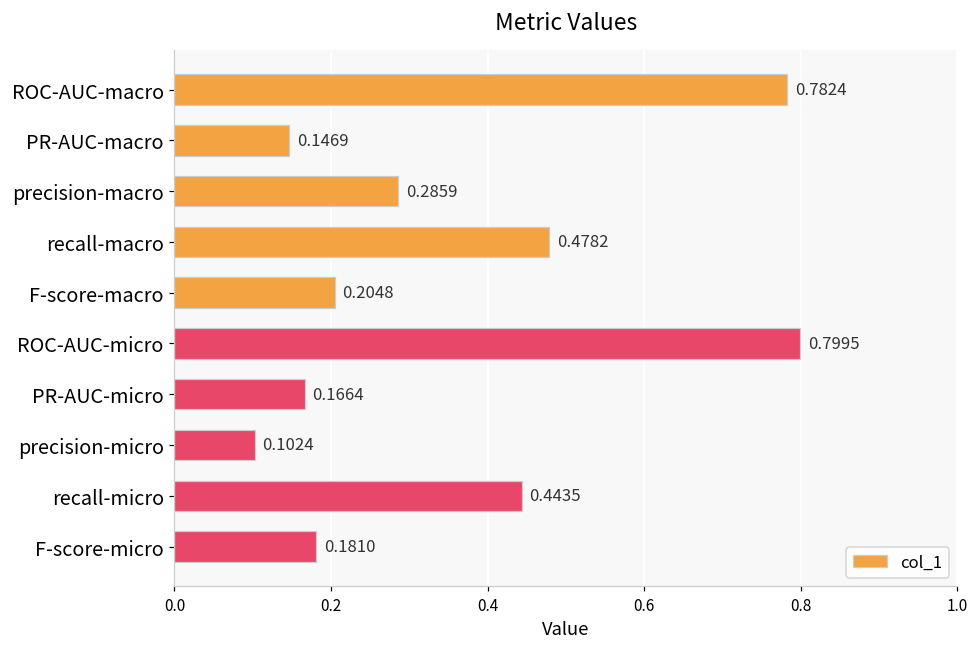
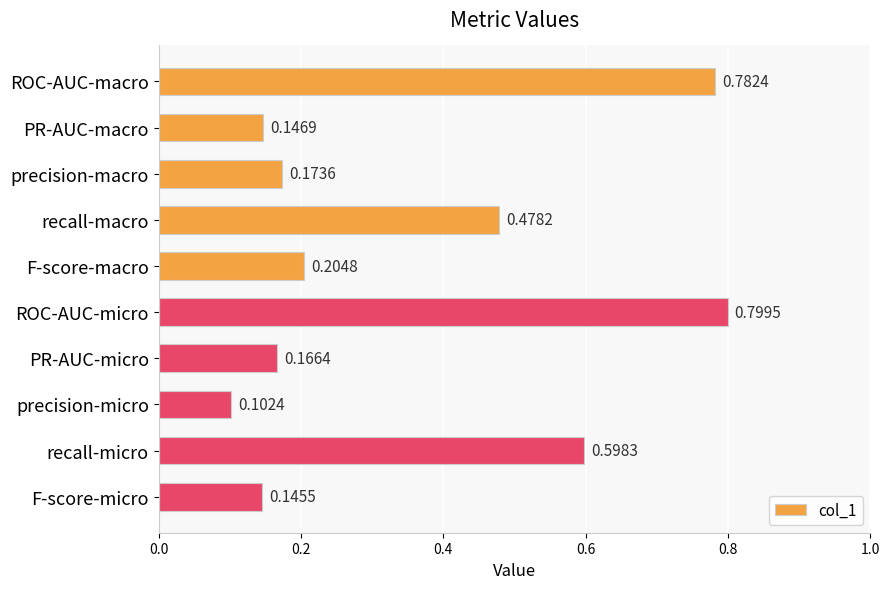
precision-macro: 0.2859 -> 0.1736
recall-micro: 0.4435 -> 0.5983
F-score-micro: 0.1810 -> 0.1455
